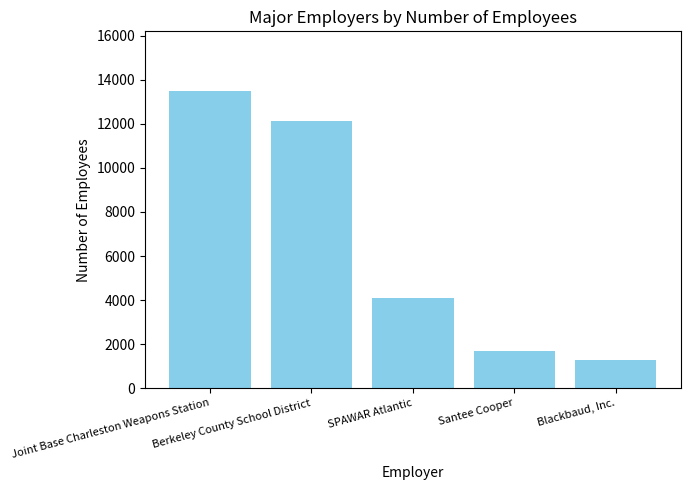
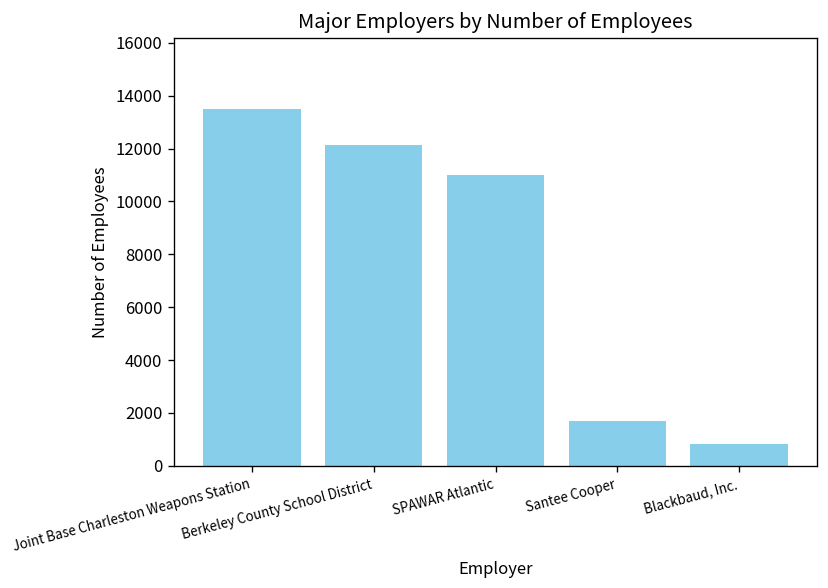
SPAWAR Atlantic: 4100 -> 11000
Blackbaud, Inc.: 1300 -> 800
